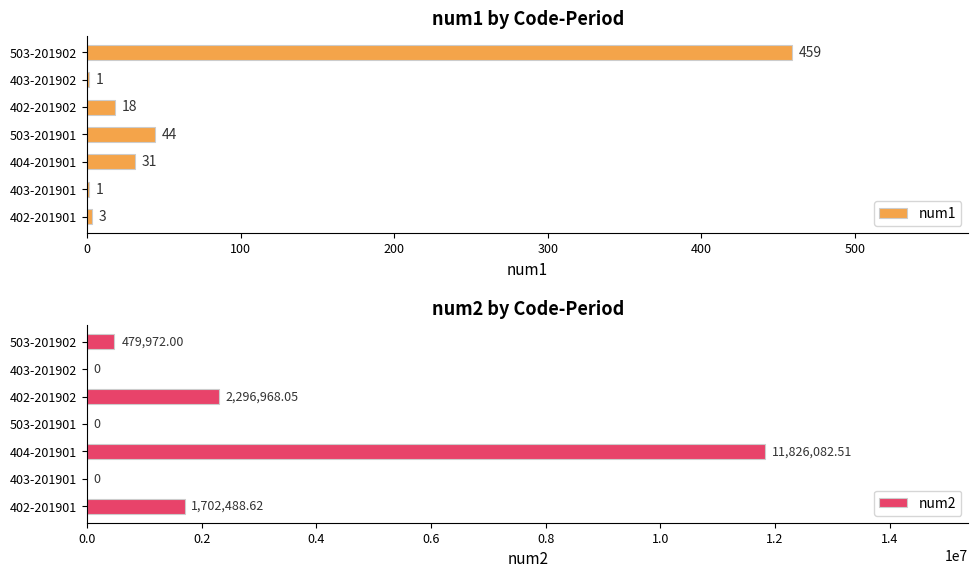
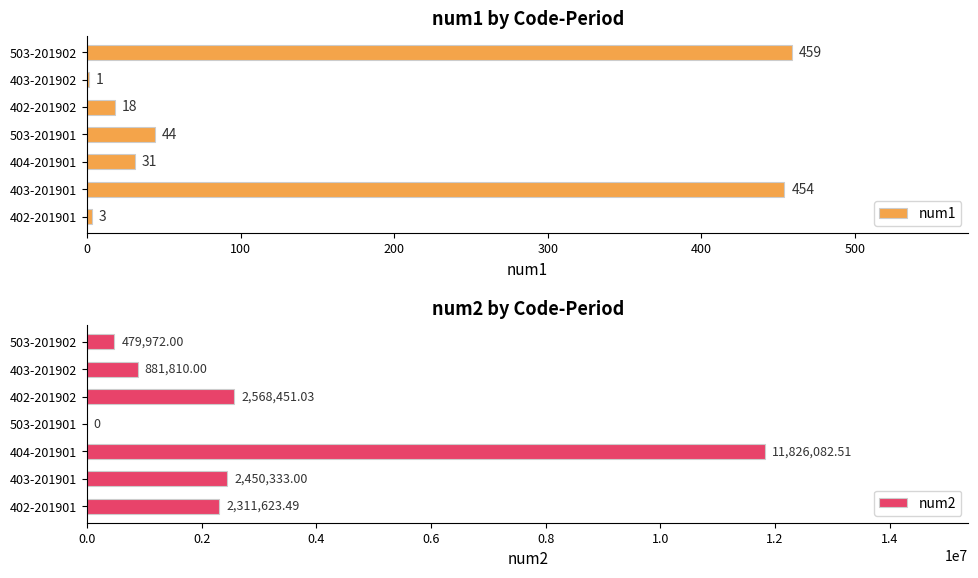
num1 by Code-Period, 403-201901: 1 -> 454
num2 by Code-Period, 403-201902: 0 -> 881,810.00
num2 by Code-Period, 402-201902: 2,296,968.05 -> 2,568,451.03
num2 by Code-Period, 403-201901: 0 -> 2,450,333.00
num2 by Code-Period, 402-201901: 1,702,488.62 -> 2,311,623.49
